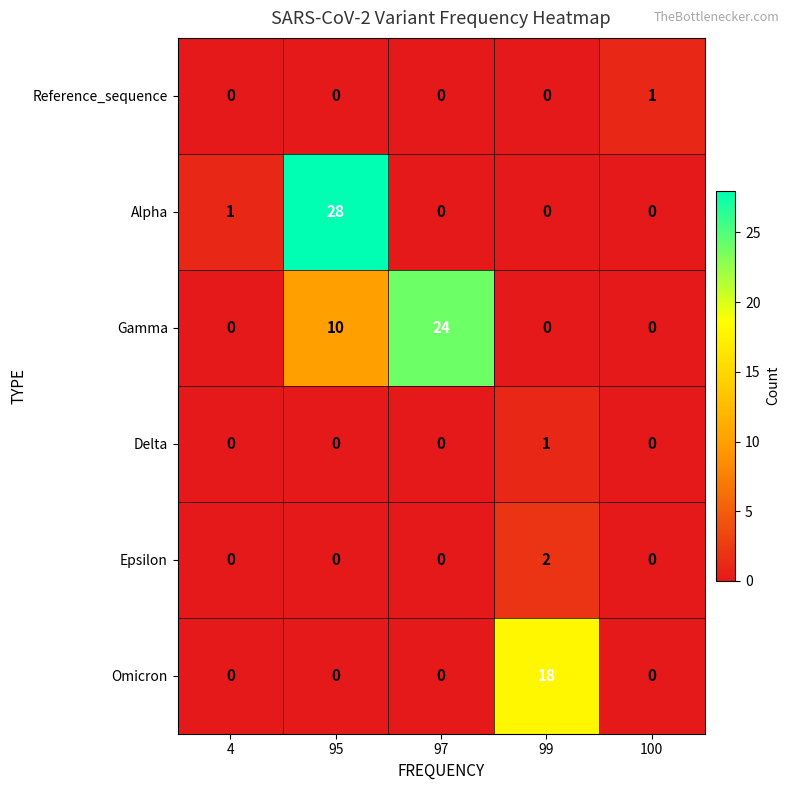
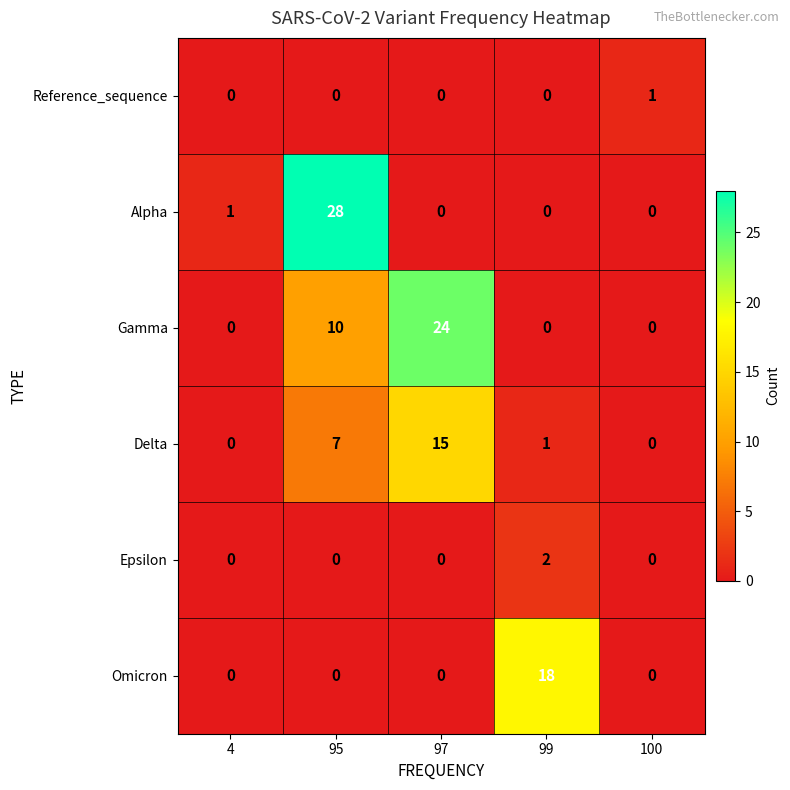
Delta, 95: 0 -> 7
Delta, 97: 0 -> 15
